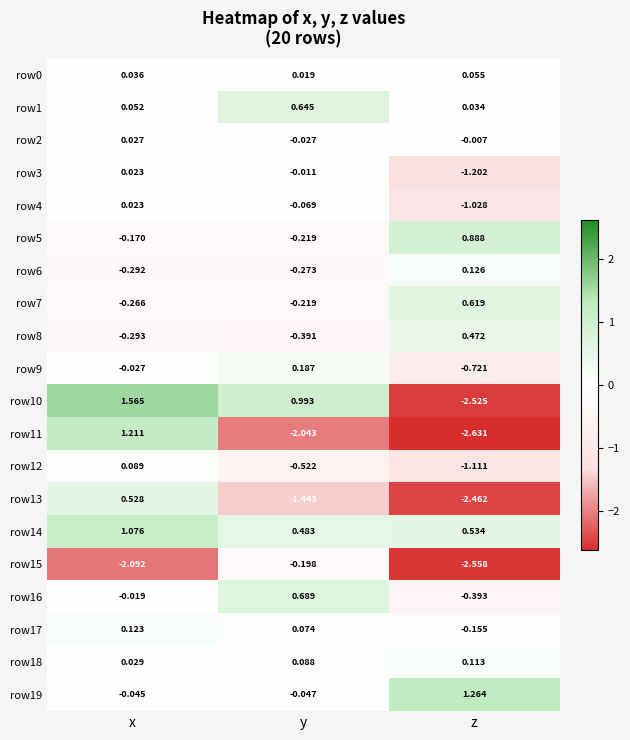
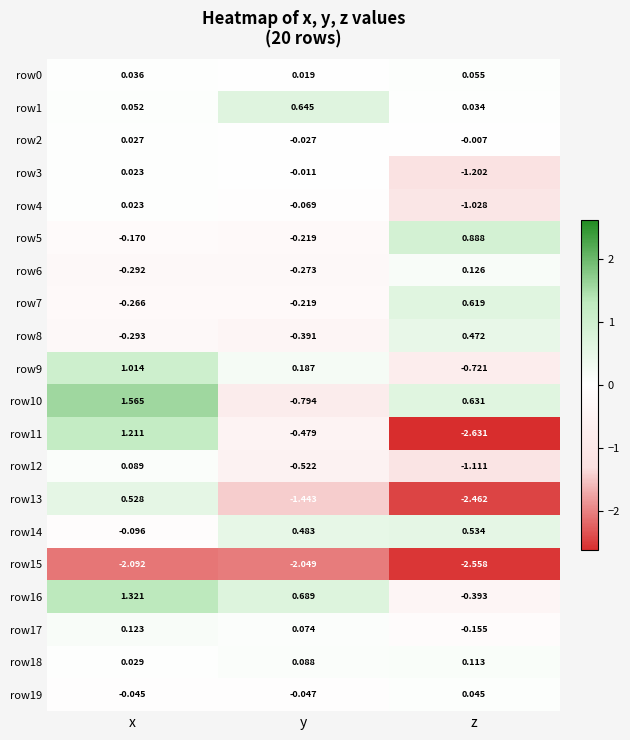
row9, x: -0.027 -> 1.014
row10, y: 0.993 -> -0.794
row10, z: -2.525 -> 0.631
row11, y: -2.043 -> -0.479
row14, x: 1.076 -> -0.096
row15, y: -0.198 -> -2.049
row16, x: -0.019 -> 1.321
row19, z: 1.264 -> 0.045
